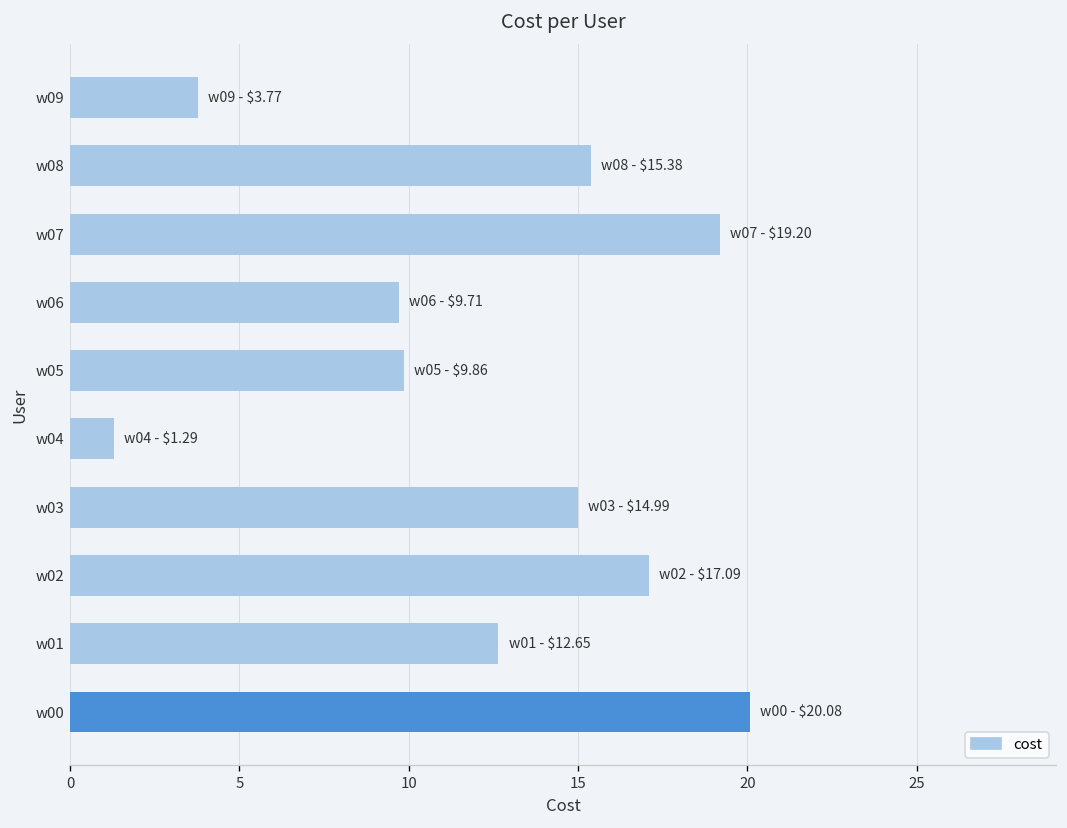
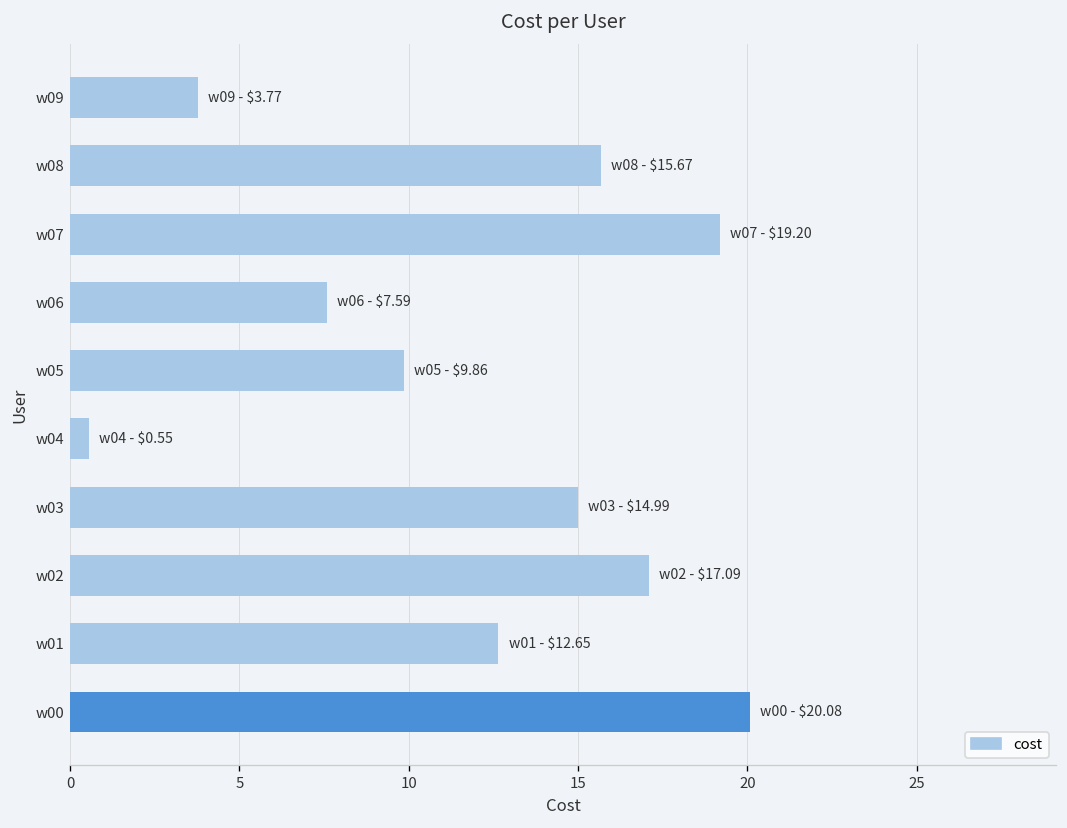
w08: $15.38 -> $15.67
w06: $9.71 -> $7.59
w04: $1.29 -> $0.55
